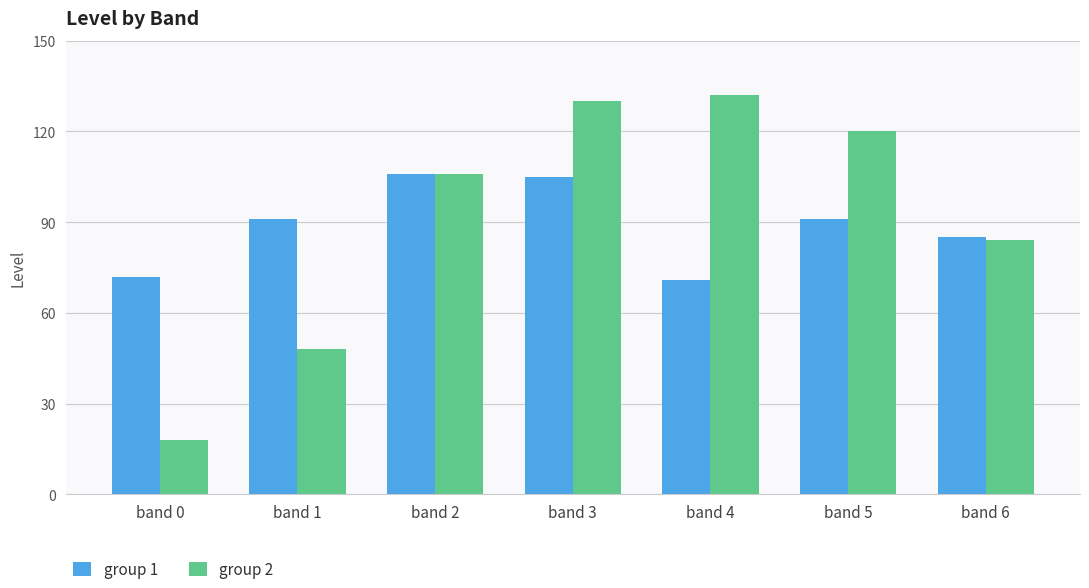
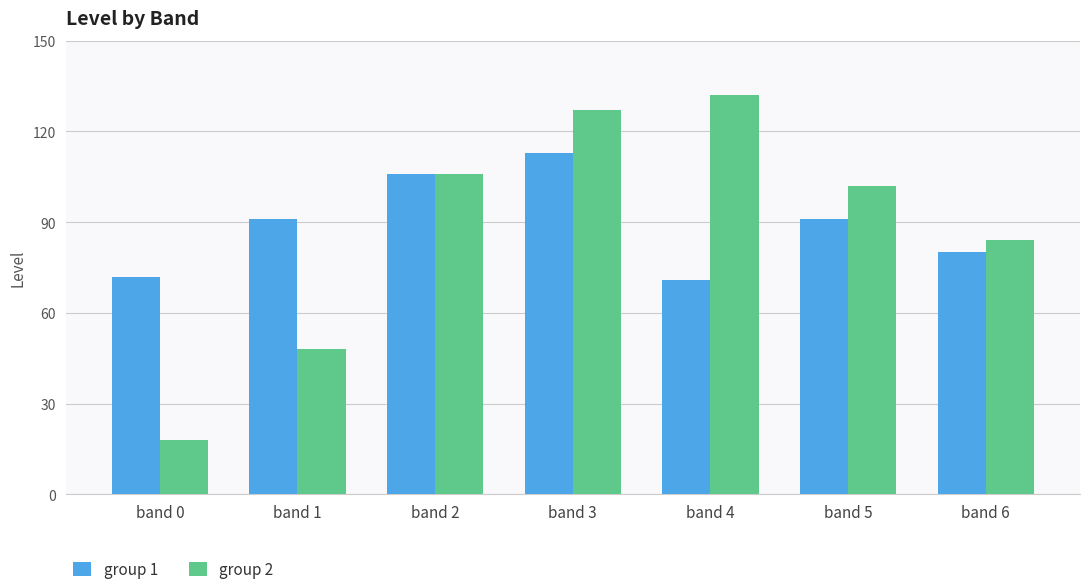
group 1, band 3: 105 -> 113
group 2, band 3: 130 -> 127
group 2, band 5: 120 -> 102
group 1, band 6: 85 -> 80
